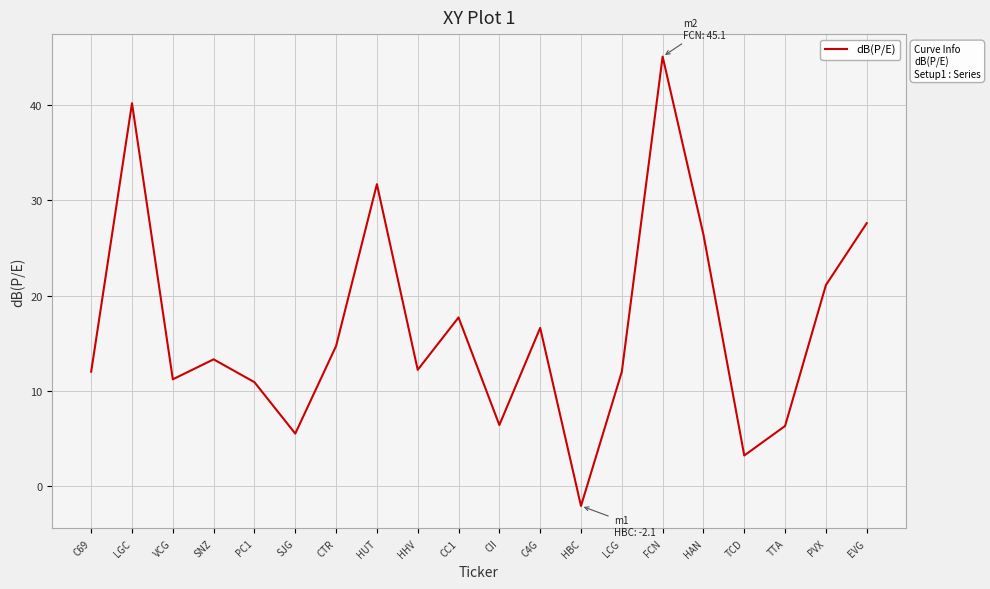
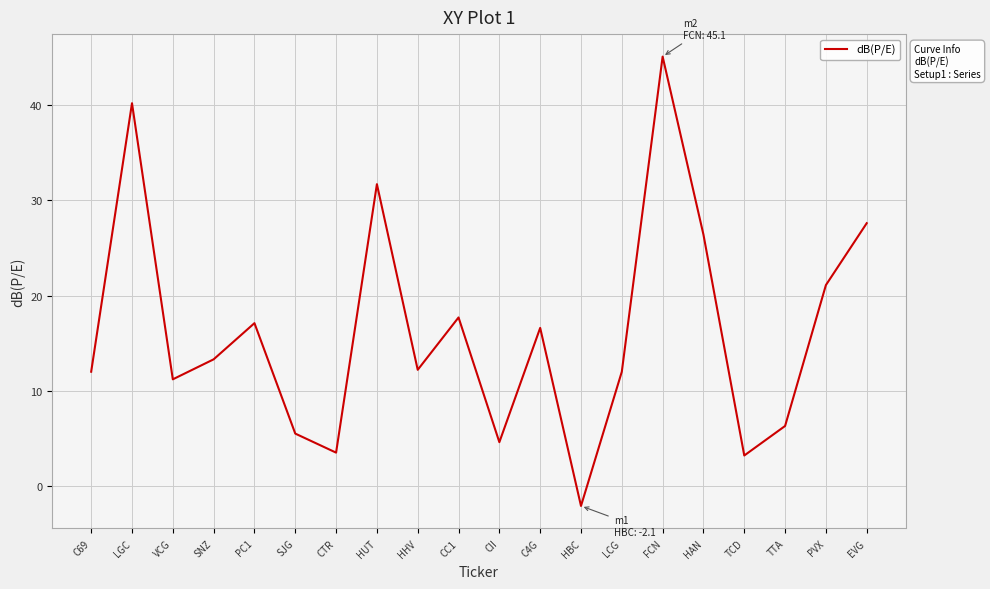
PC1: 11 -> 17
CTR: 15 -> 4
CII: 6 -> 5
